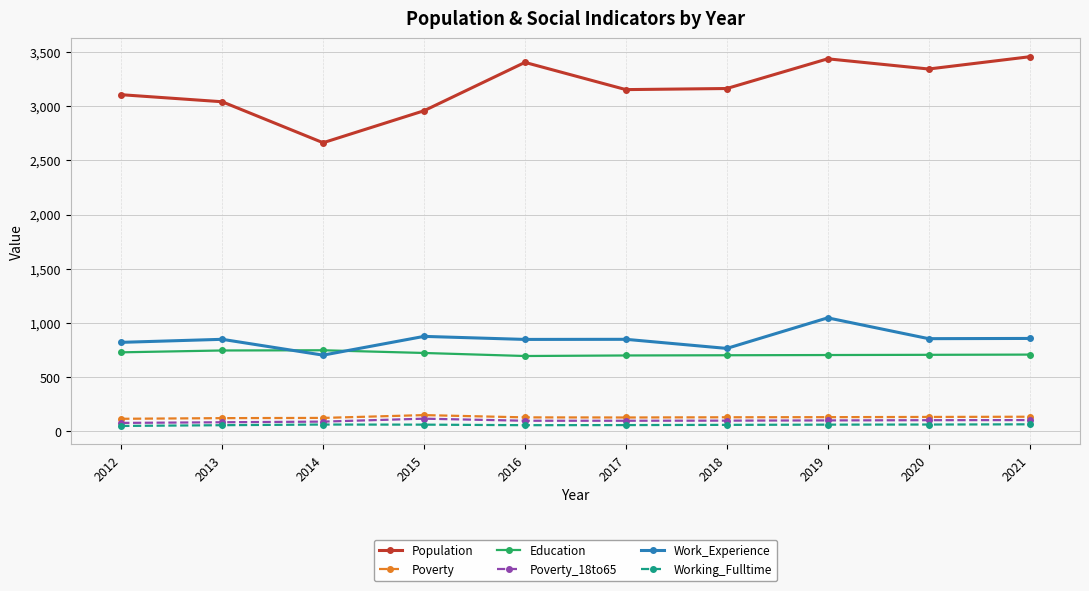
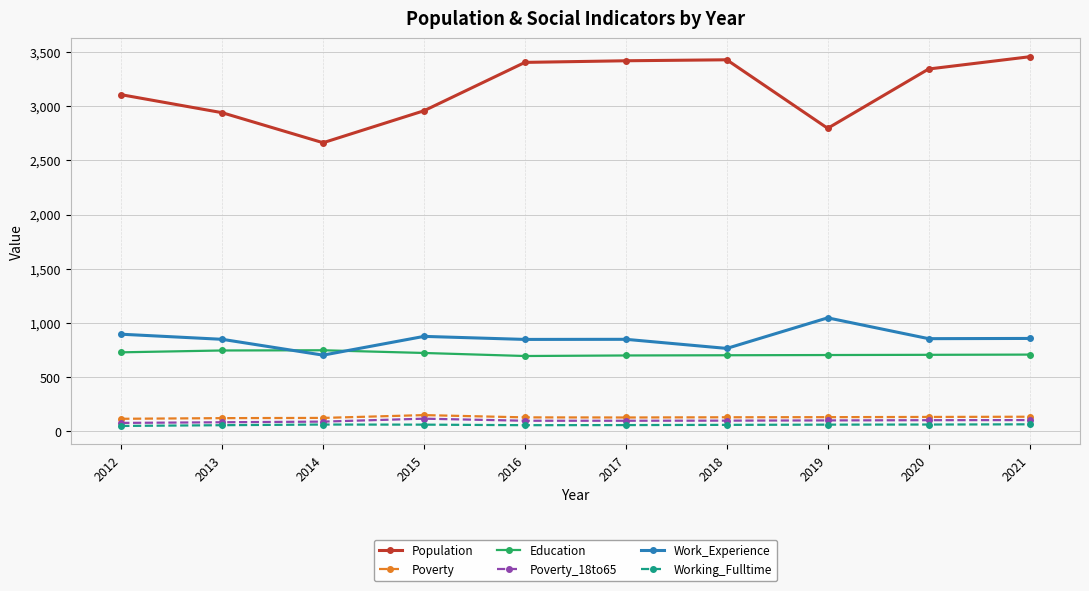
Work_Experience, 2012: 820 -> 900
Population, 2013: 3,040 -> 2,940
Population, 2017: 3,150 -> 3,420
Population, 2018: 3,160 -> 3,430
Population, 2019: 3,440 -> 2,800
